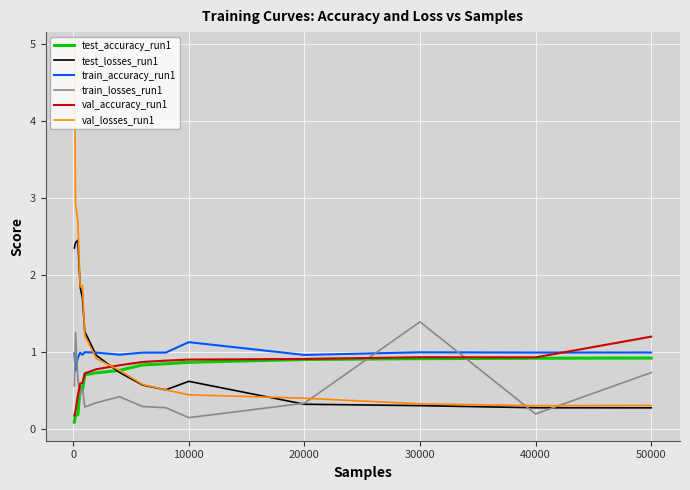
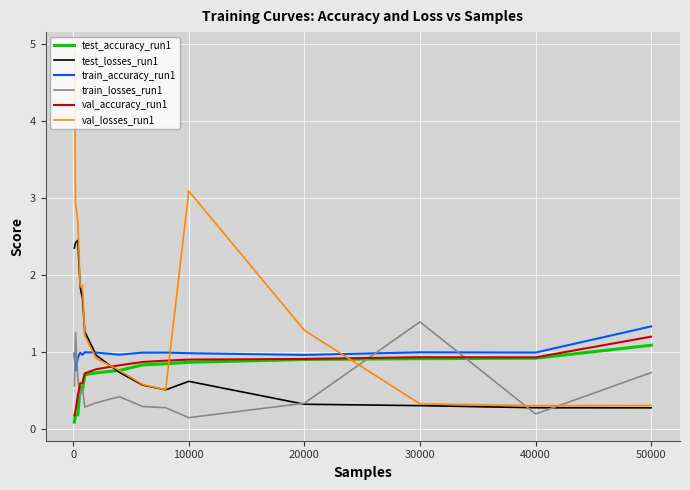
train_accuracy_run1, 10000: 1.1 -> 1.0
val_losses_run1, 10000: 0.4 -> 3.1
val_losses_run1, 20000: 0.4 -> 1.3
test_accuracy_run1, 50000: 0.9 -> 1.1
train_accuracy_run1, 50000: 1.0 -> 1.3
